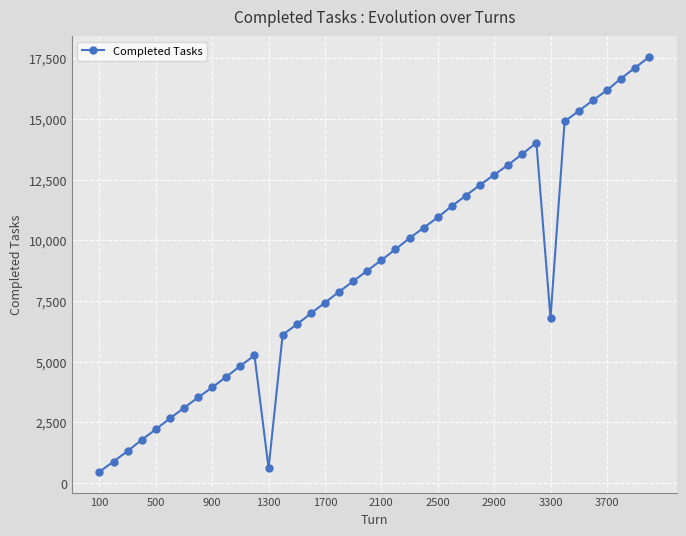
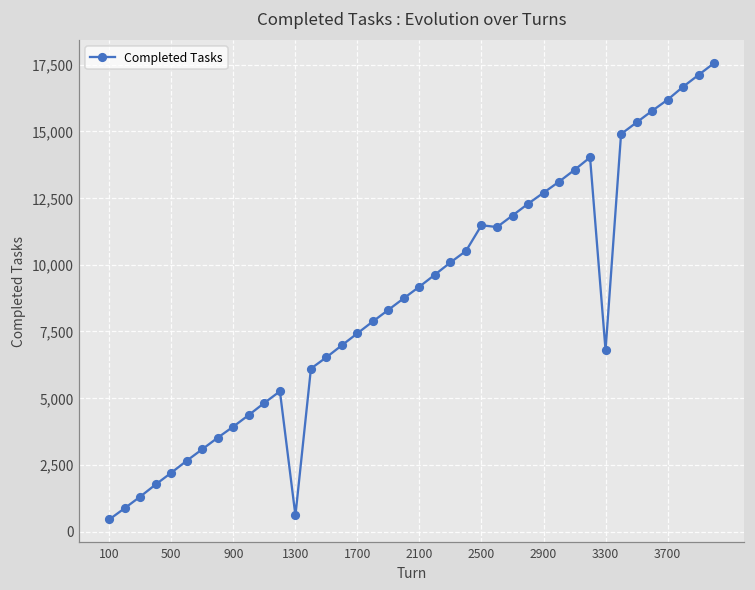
2500: 10,900 -> 11,500
